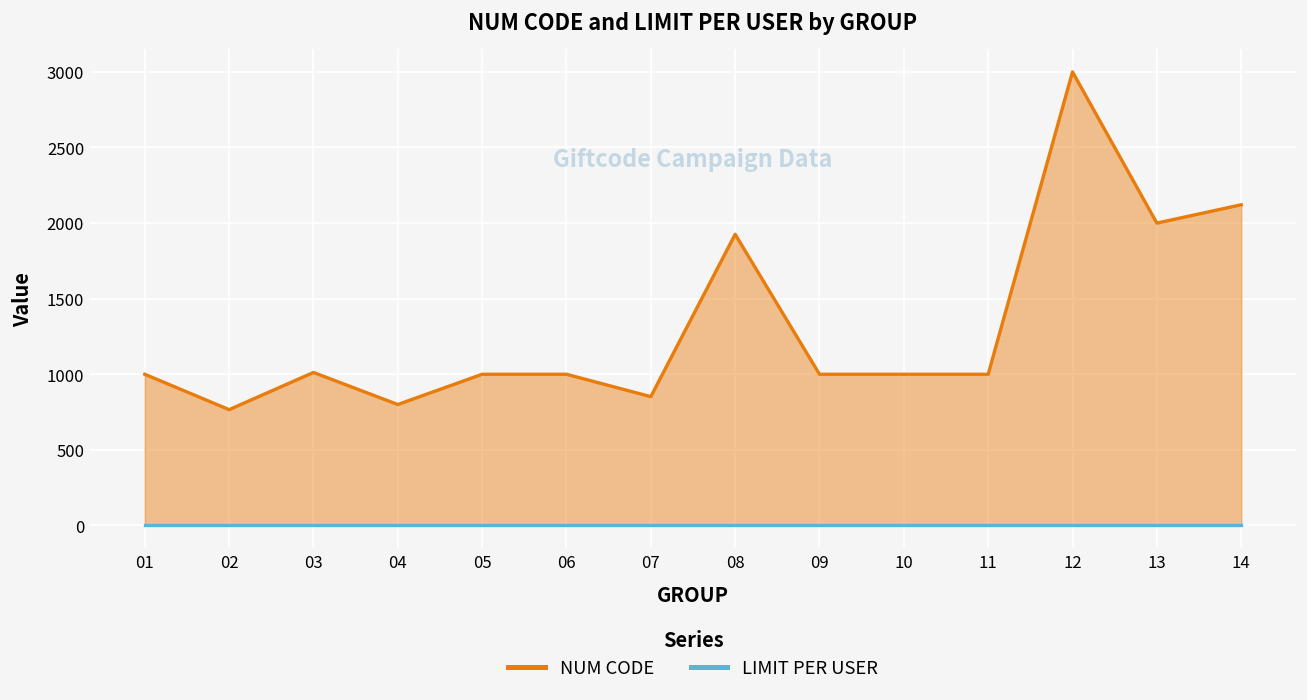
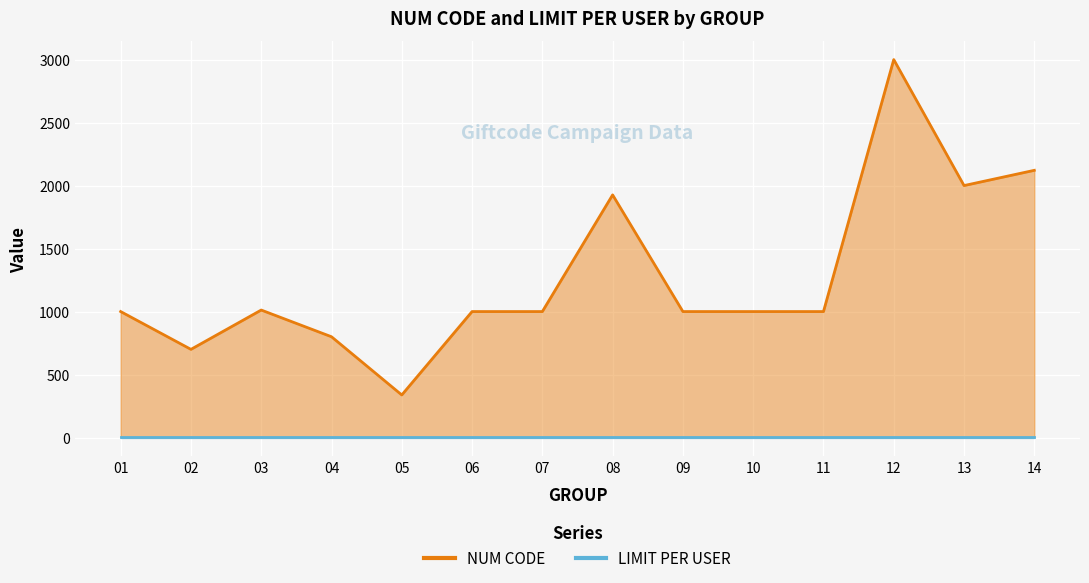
NUM CODE, 02: 770 -> 700
NUM CODE, 05: 1000 -> 340
NUM CODE, 07: 850 -> 1000
